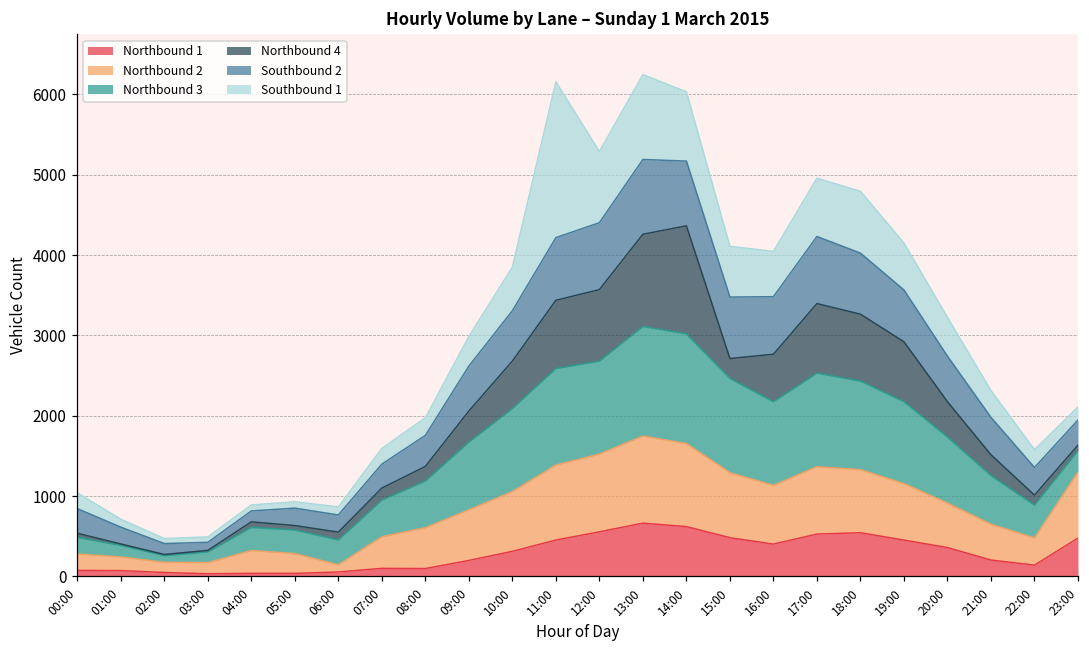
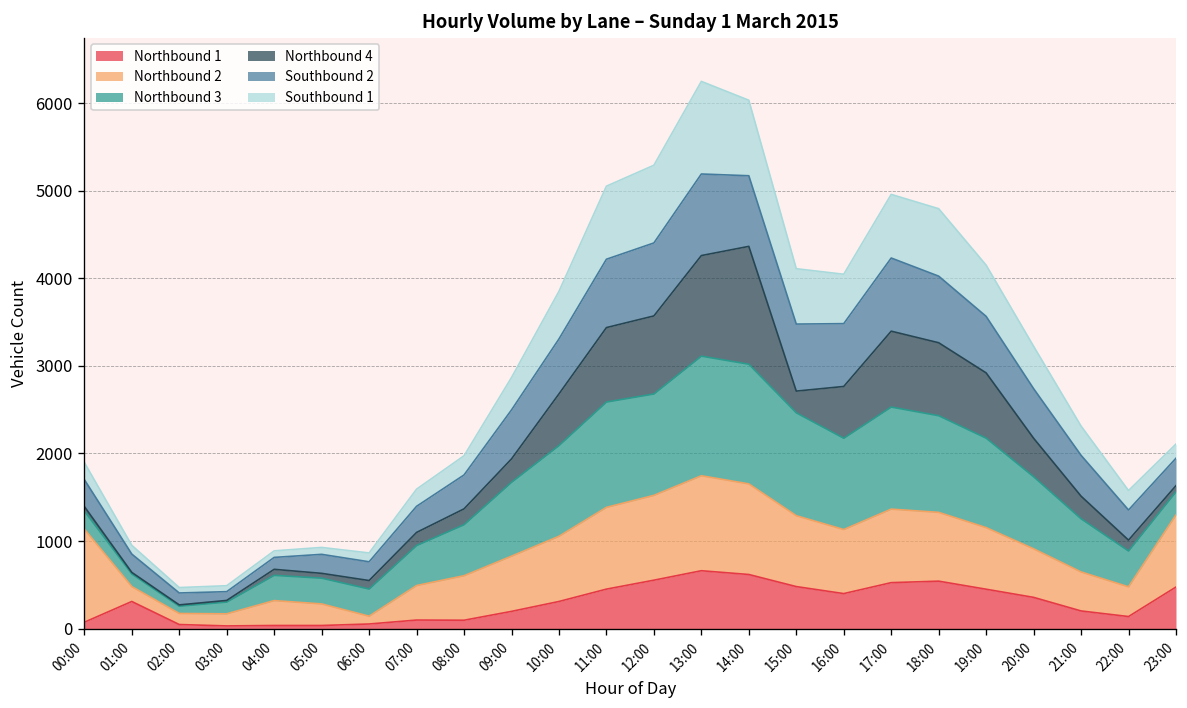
Northbound 2, 00:00: 200 -> 1100
Northbound 1, 01:00: 100 -> 300
Northbound 4, 09:00: 400 -> 300
Southbound 1, 11:00: 1900 -> 800
